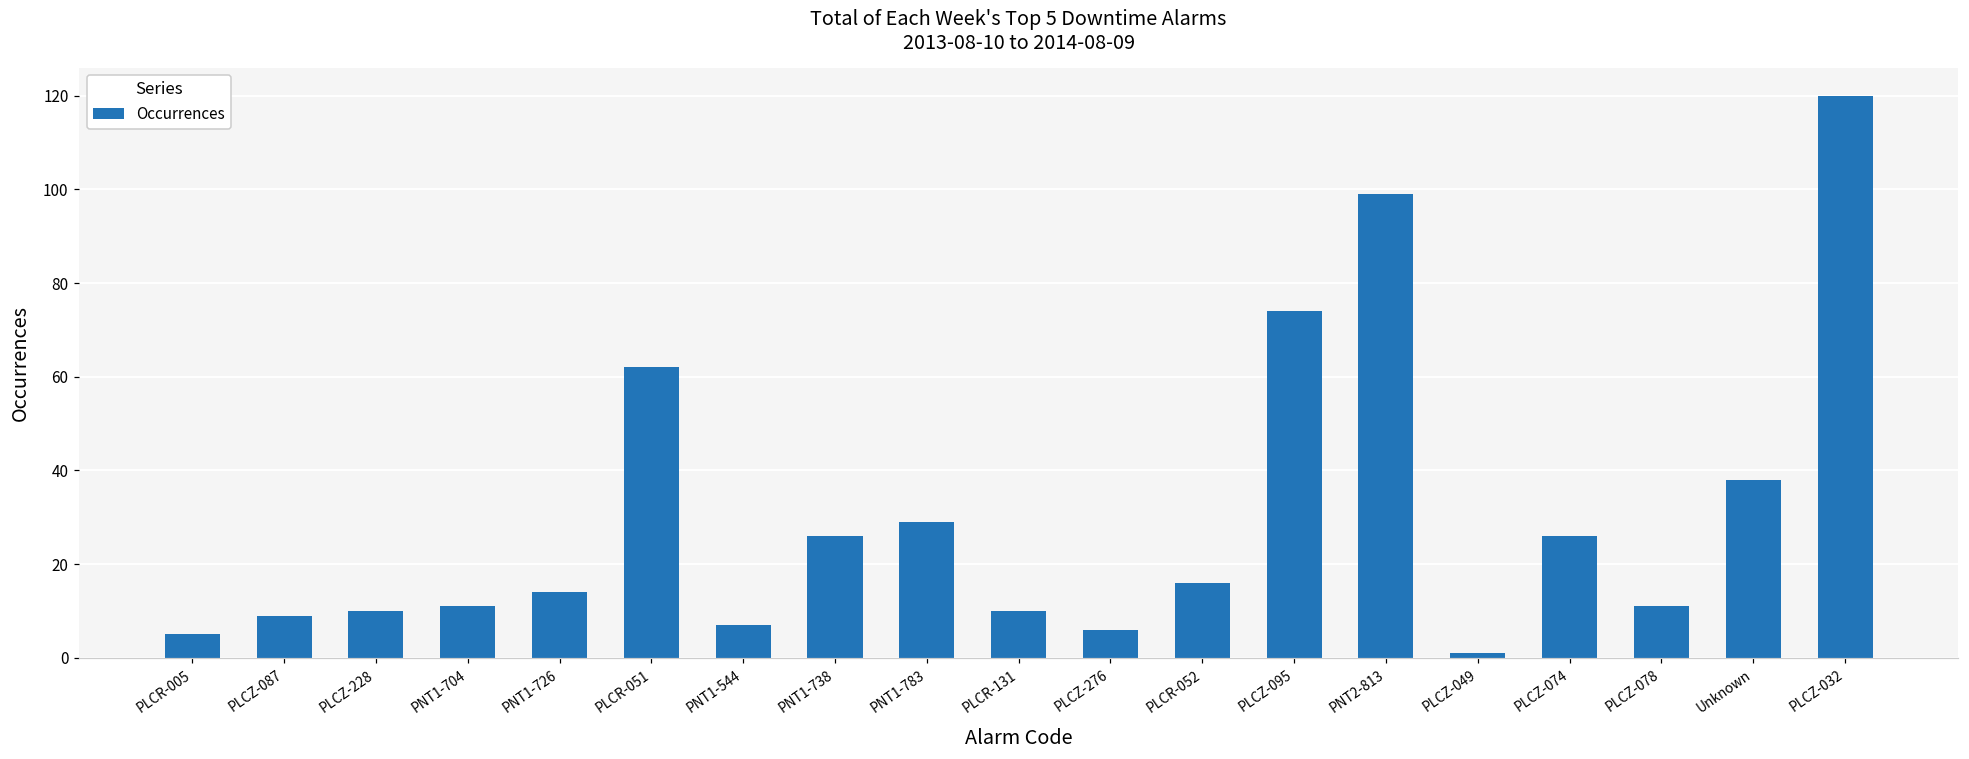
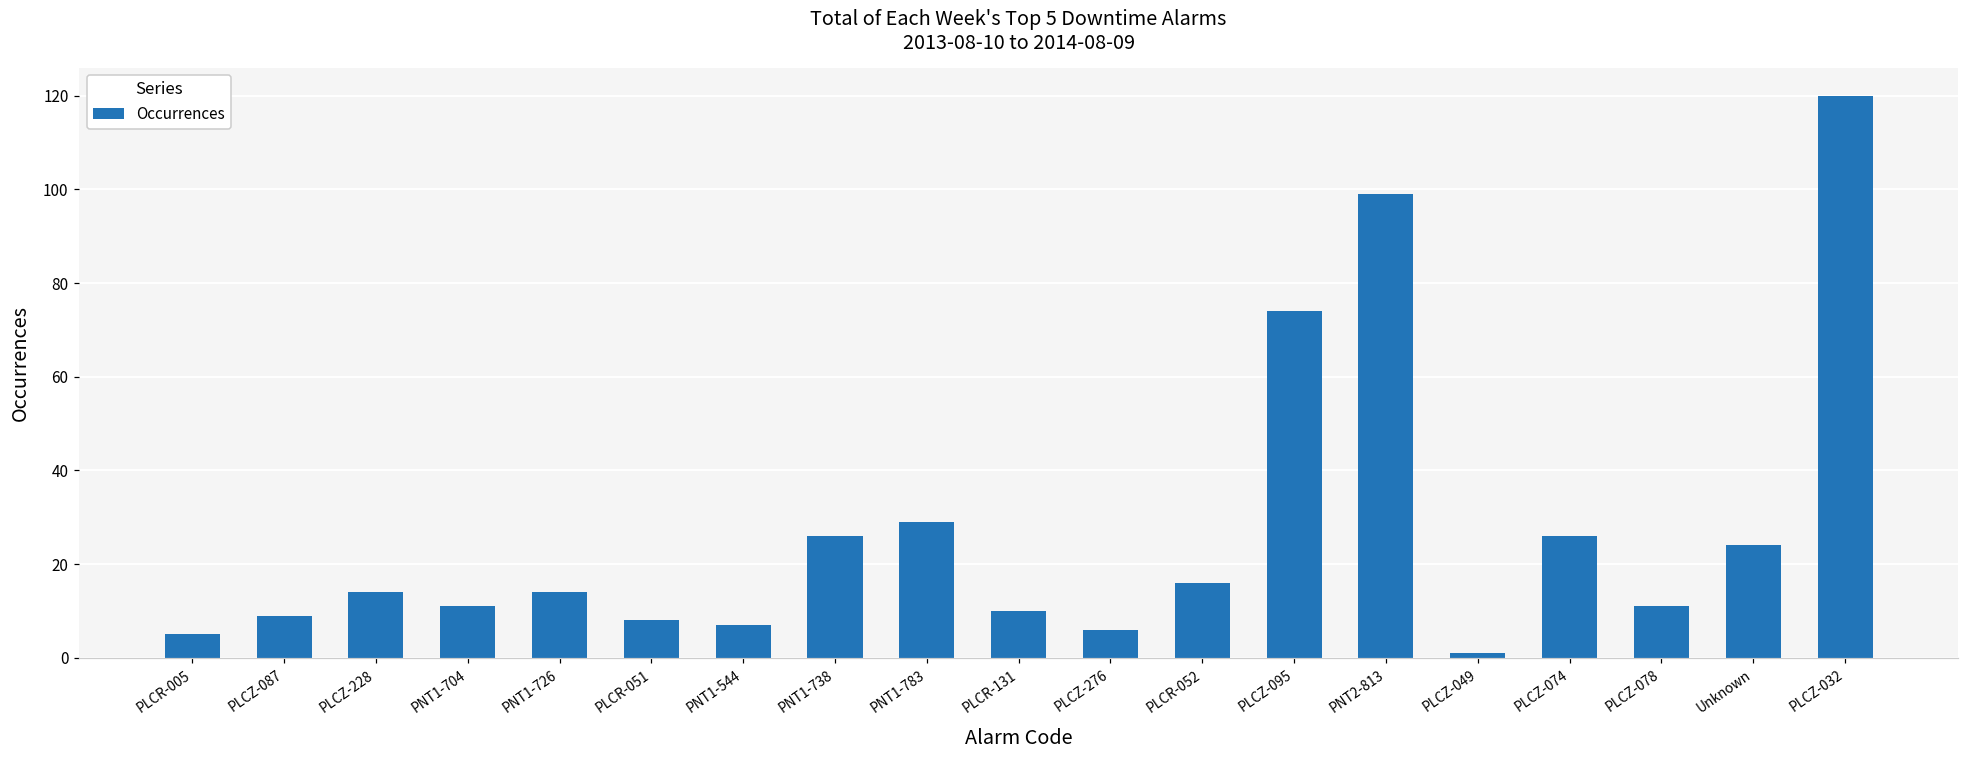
PLCZ-228: 10 -> 14
PLCR-051: 62 -> 8
Unknown: 38 -> 24
